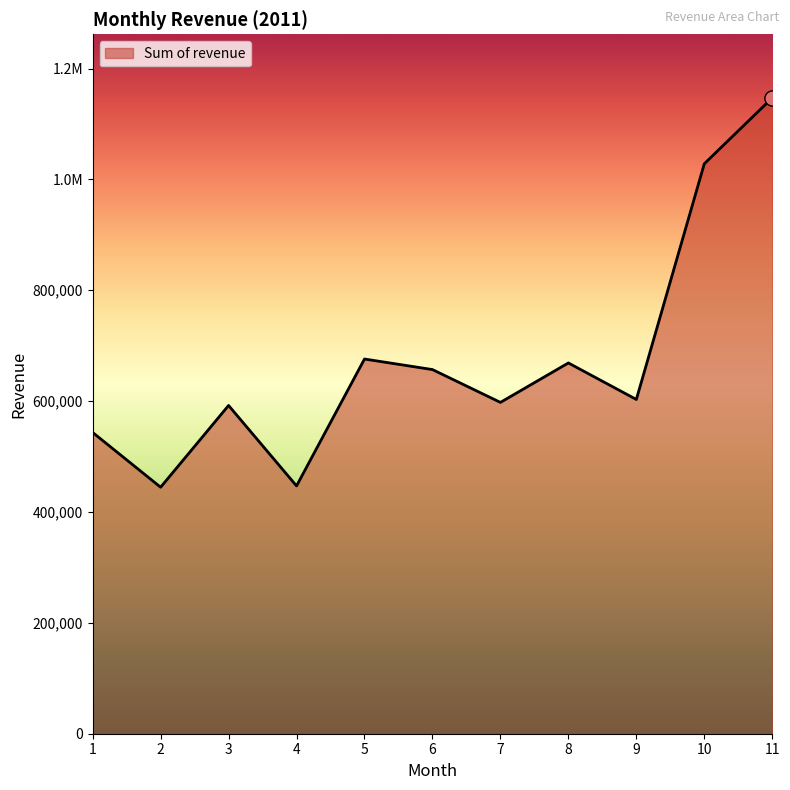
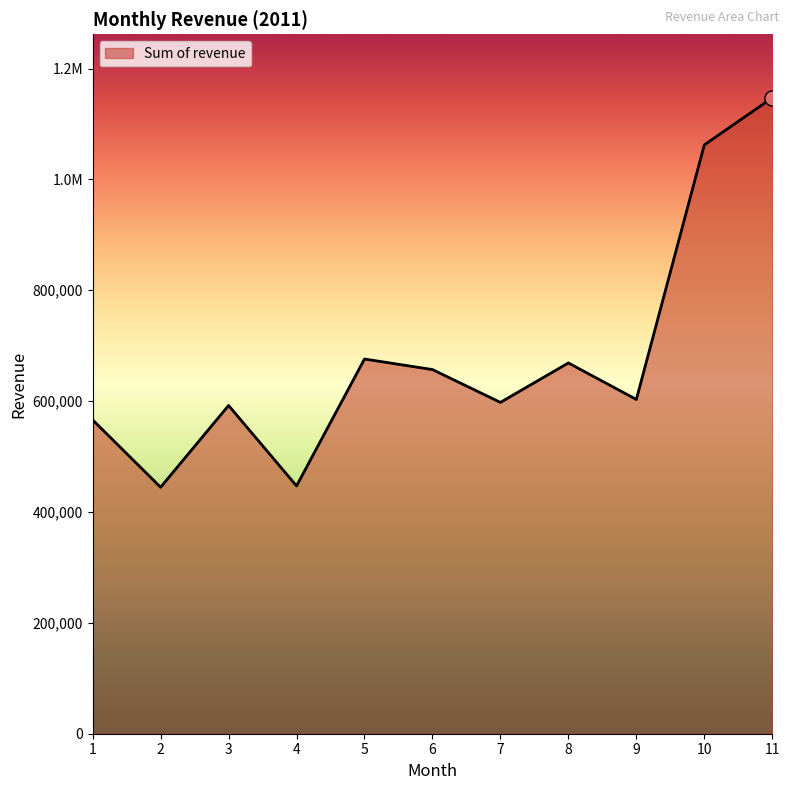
Sum of revenue, 1: 540,000 -> 570,000
Sum of revenue, 10: 1,030,000 -> 1,060,000
